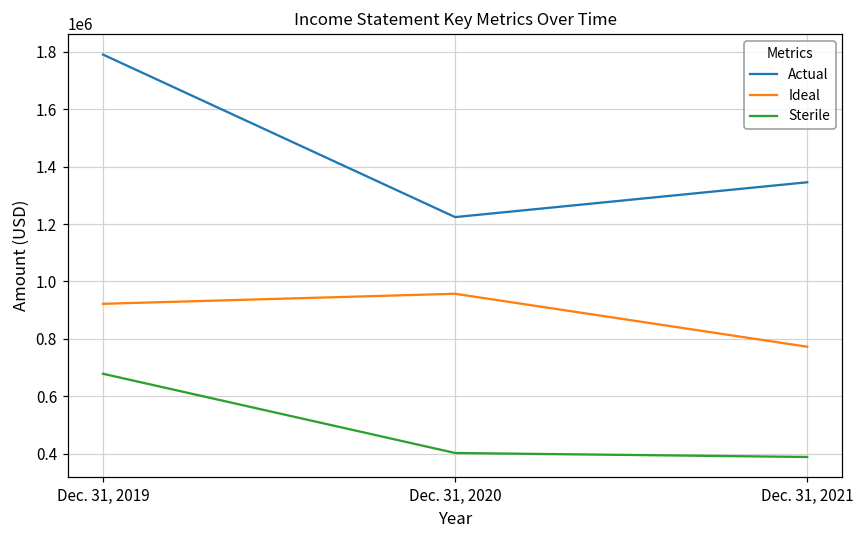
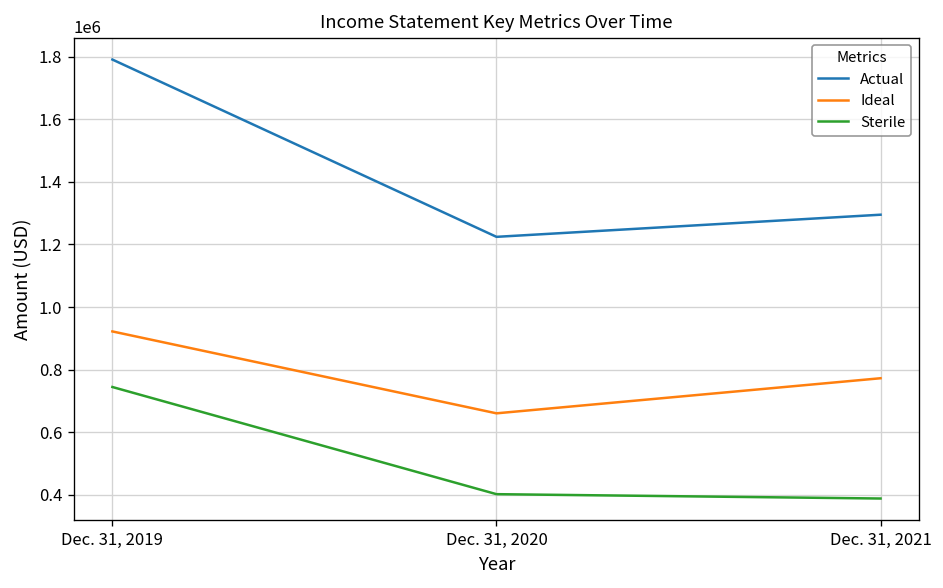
Sterile, Dec. 31, 2019: 680000 -> 740000
Ideal, Dec. 31, 2020: 960000 -> 660000
Actual, Dec. 31, 2021: 1350000 -> 1300000
